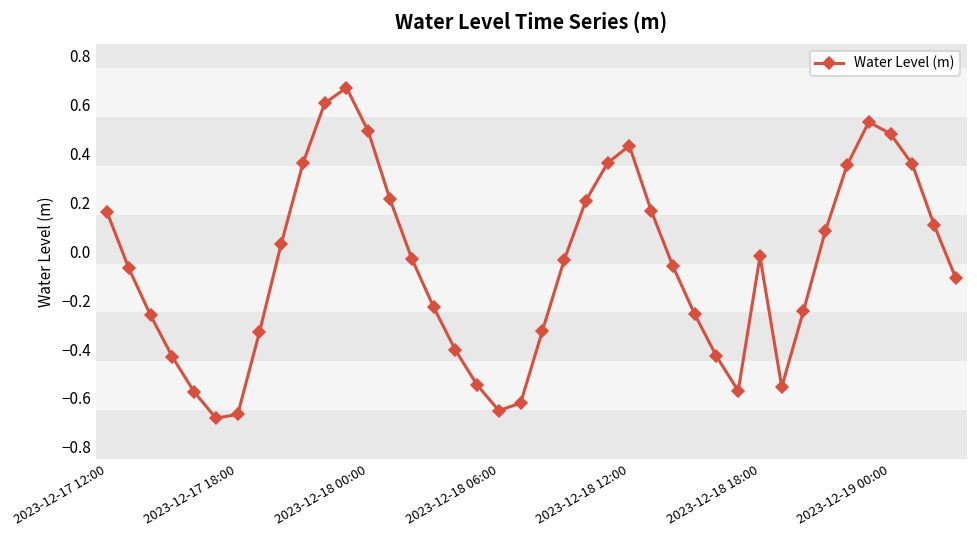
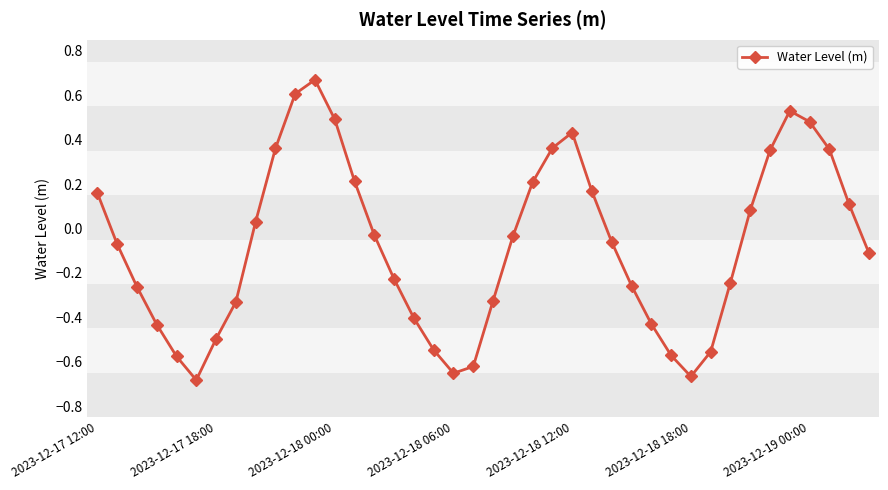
2023-12-17 18:00: -0.67 -> -0.50
2023-12-18 18:00: -0.02 -> -0.67
